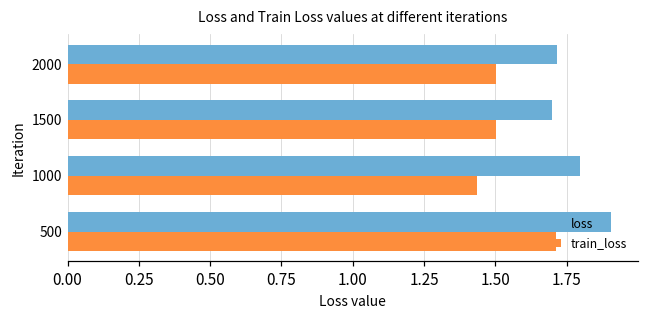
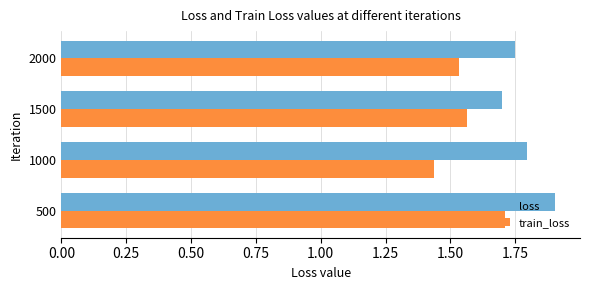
loss, 2000: 1.72 -> 1.75
train_loss, 2000: 1.50 -> 1.53
train_loss, 1500: 1.50 -> 1.56
